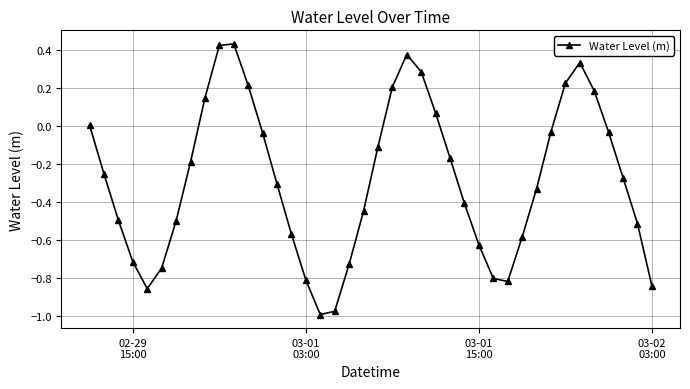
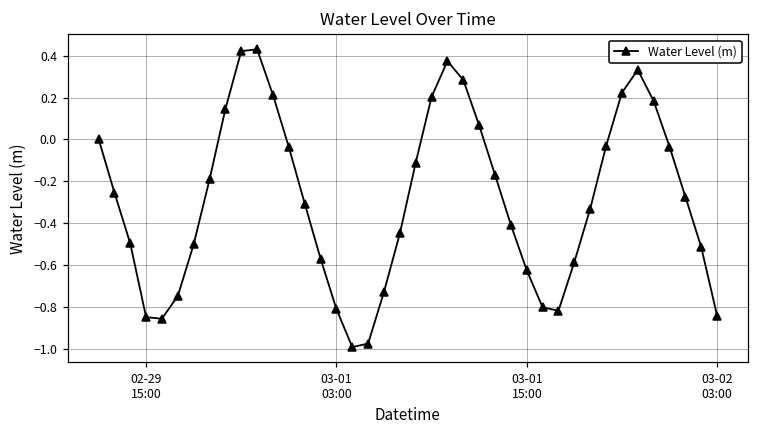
02-29 15:00: -0.72 -> -0.85
